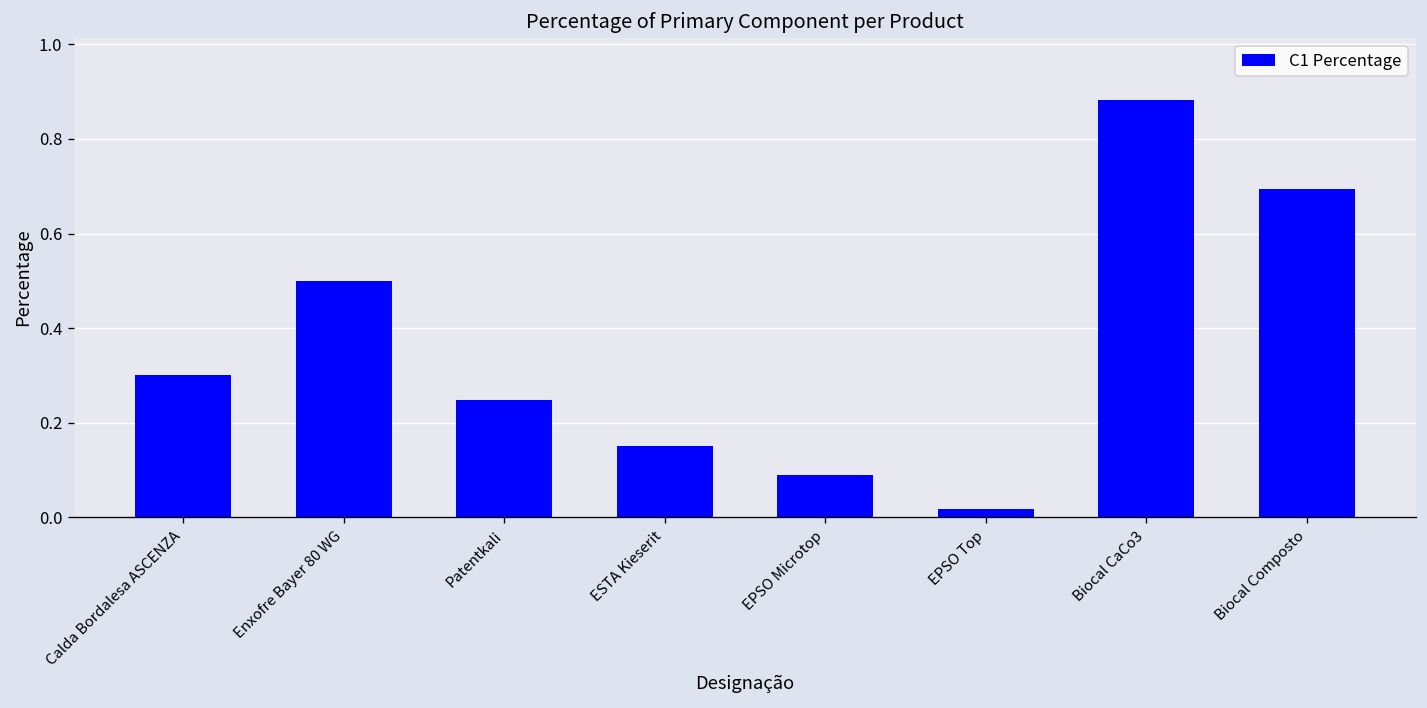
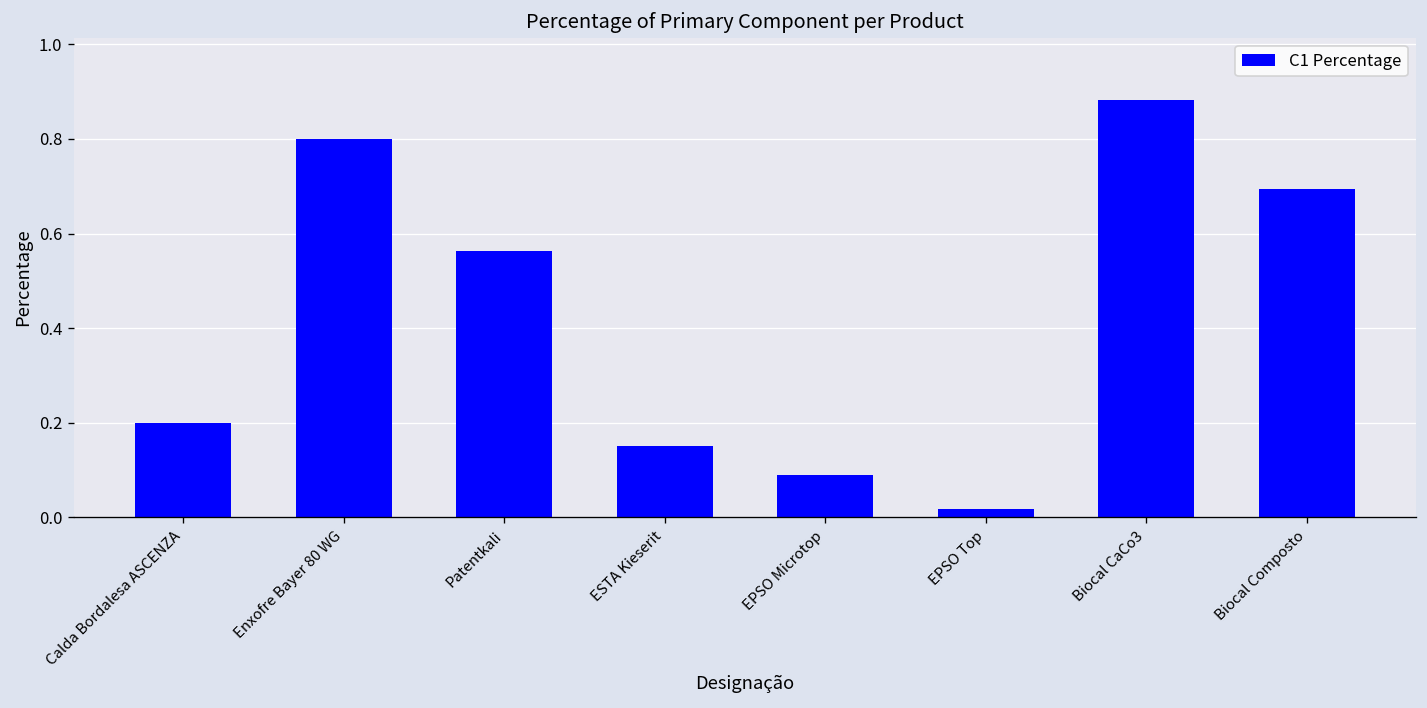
Calda Bordalesa ASCENZA: 0.3 -> 0.2
Enxofre Bayer 80 WG: 0.5 -> 0.8
Patentkali: 0.25 -> 0.56
